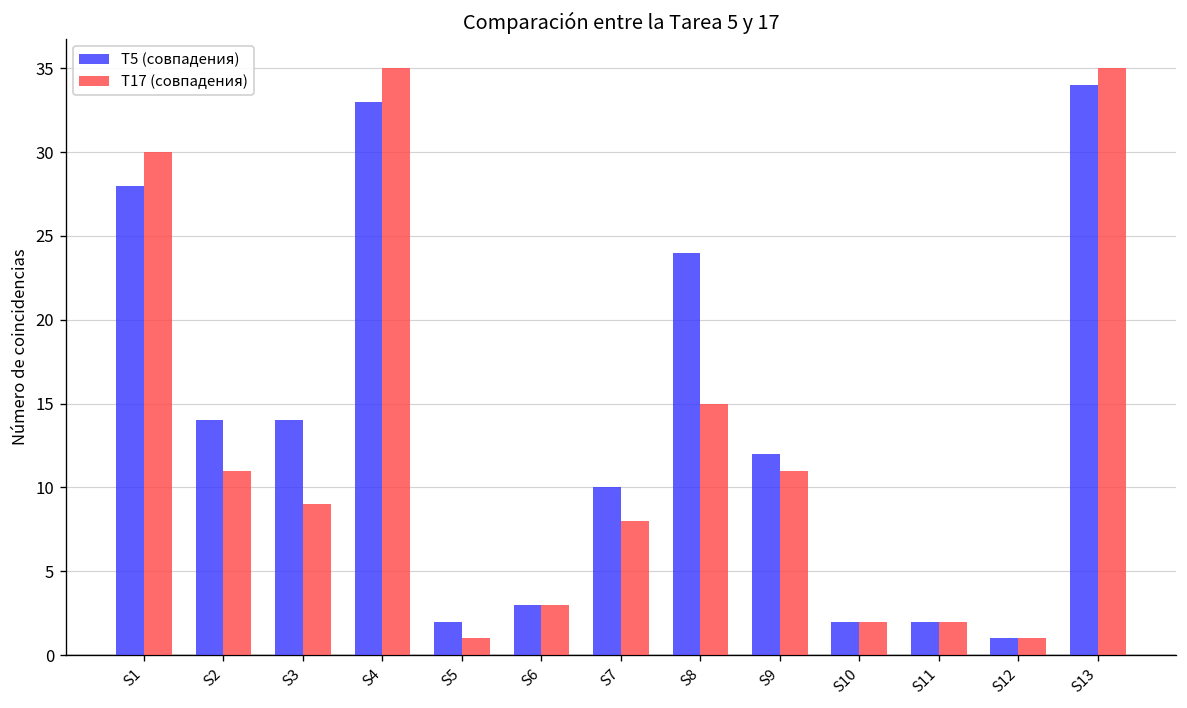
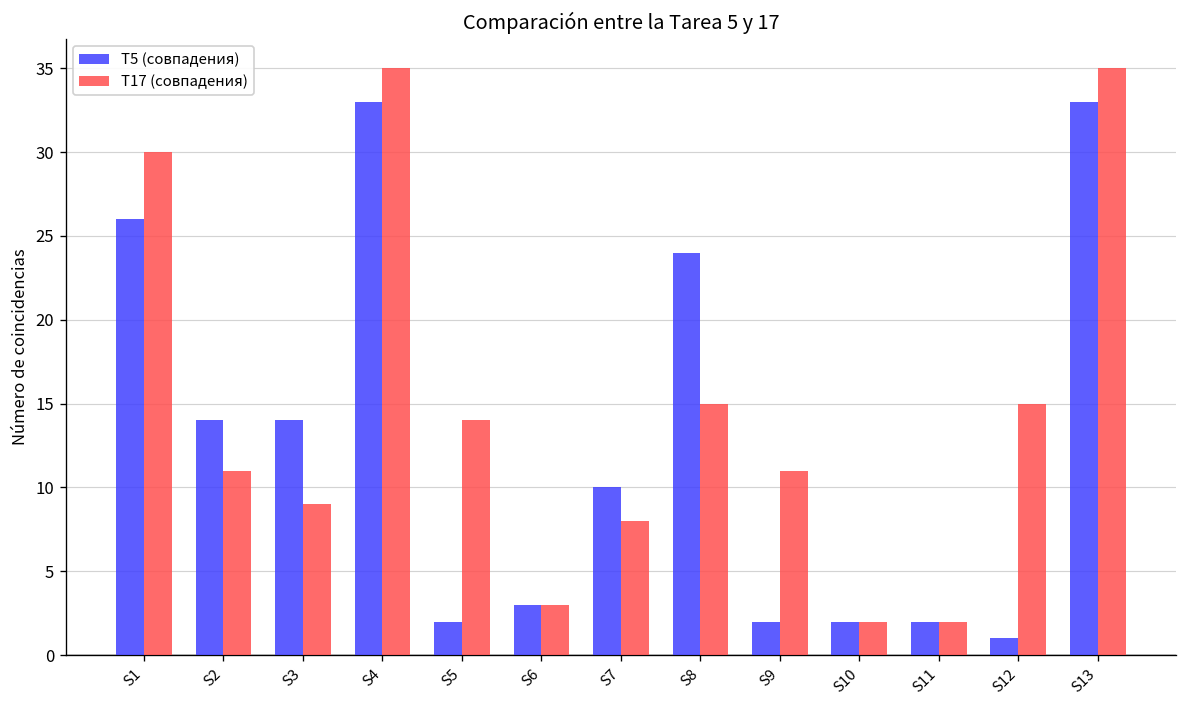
T5 (совпадения), S1: 28 -> 26
T17 (совпадения), S5: 1 -> 14
T5 (совпадения), S9: 12 -> 2
T17 (совпадения), S12: 1 -> 15
T5 (совпадения), S13: 34 -> 33
